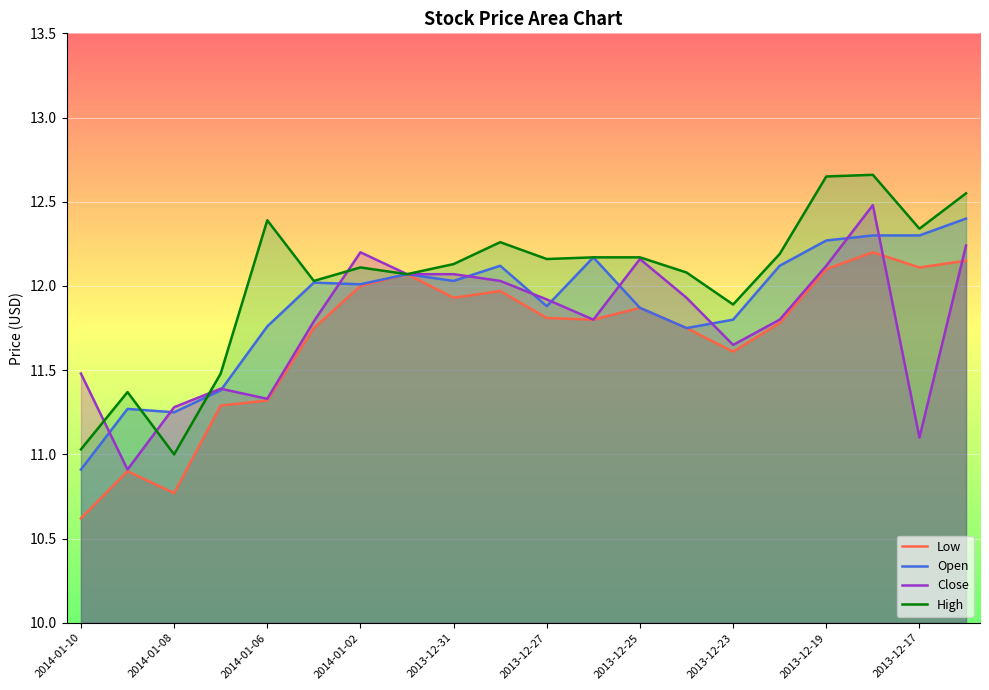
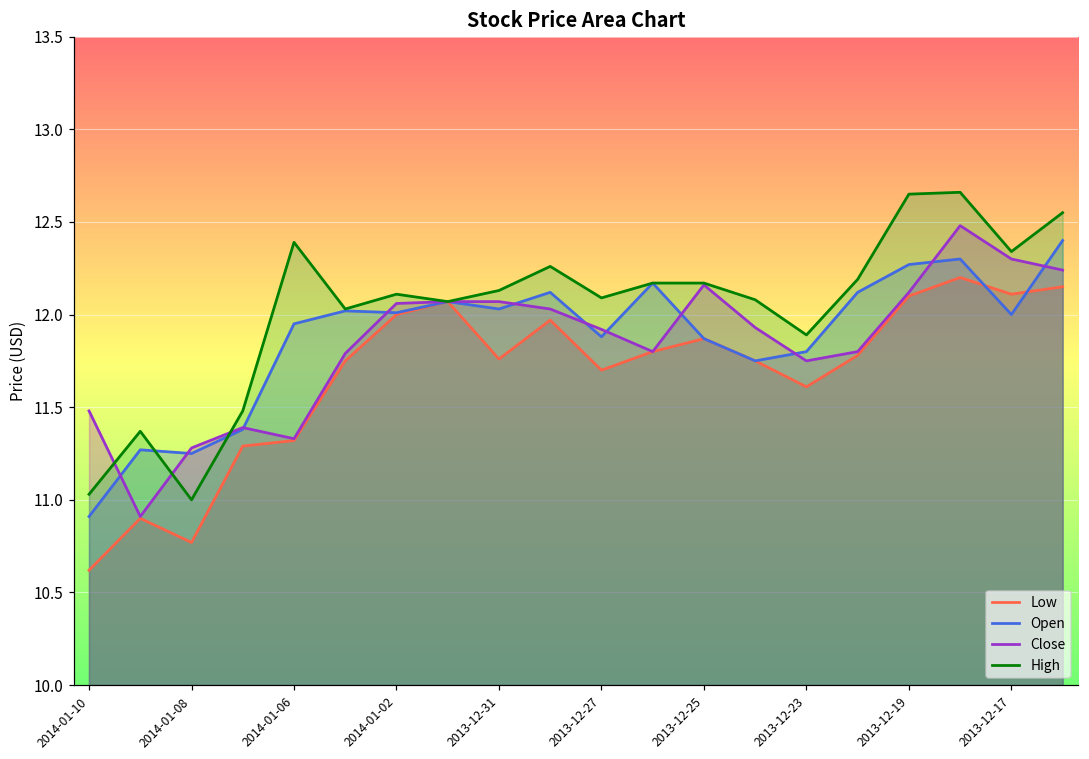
Open, 2014-01-06: 11.76 -> 11.95
Close, 2014-01-02: 12.20 -> 12.06
Low, 2013-12-31: 11.93 -> 11.76
Low, 2013-12-27: 11.81 -> 11.70
High, 2013-12-27: 12.16 -> 12.09
Close, 2013-12-23: 11.65 -> 11.75
Open, 2013-12-17: 12.3 -> 12.0
Close, 2013-12-17: 11.1 -> 12.3
